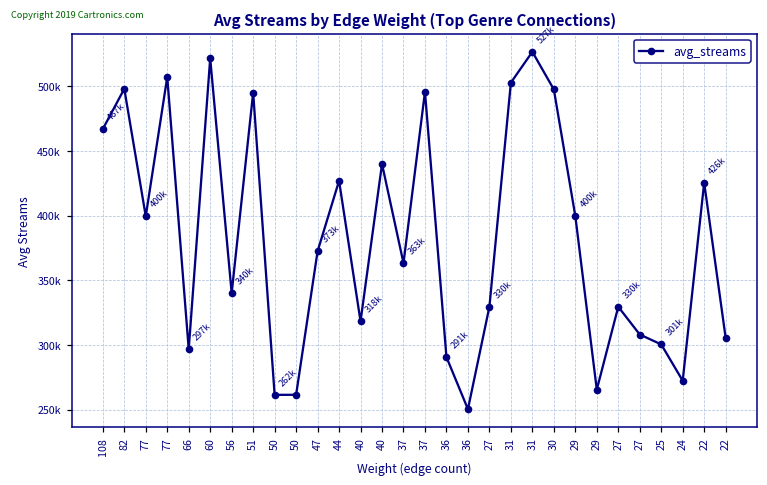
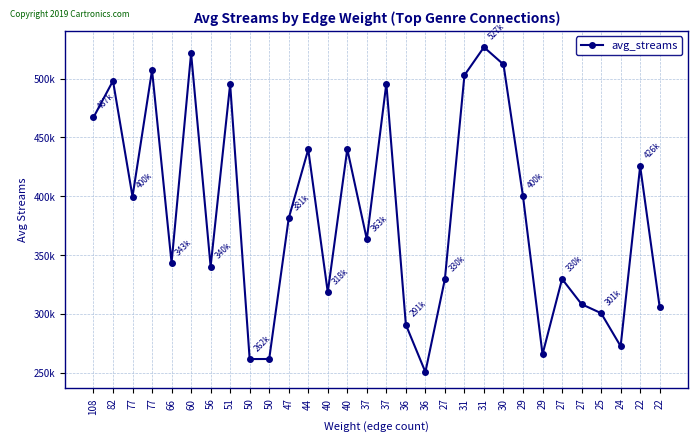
66: 297k -> 343k
47: 373k -> 381k
44: 427000 -> 440000
30: 498000 -> 512000
